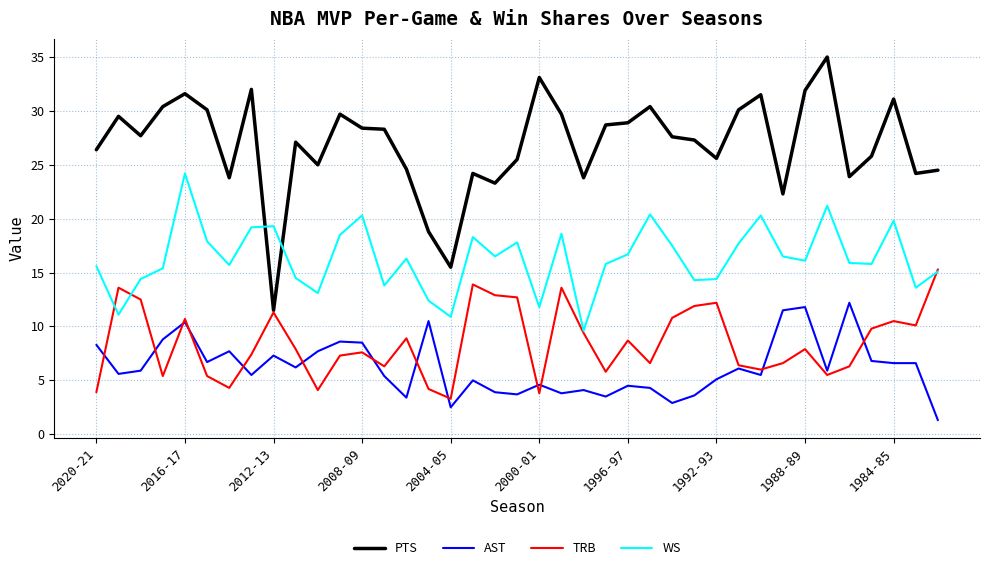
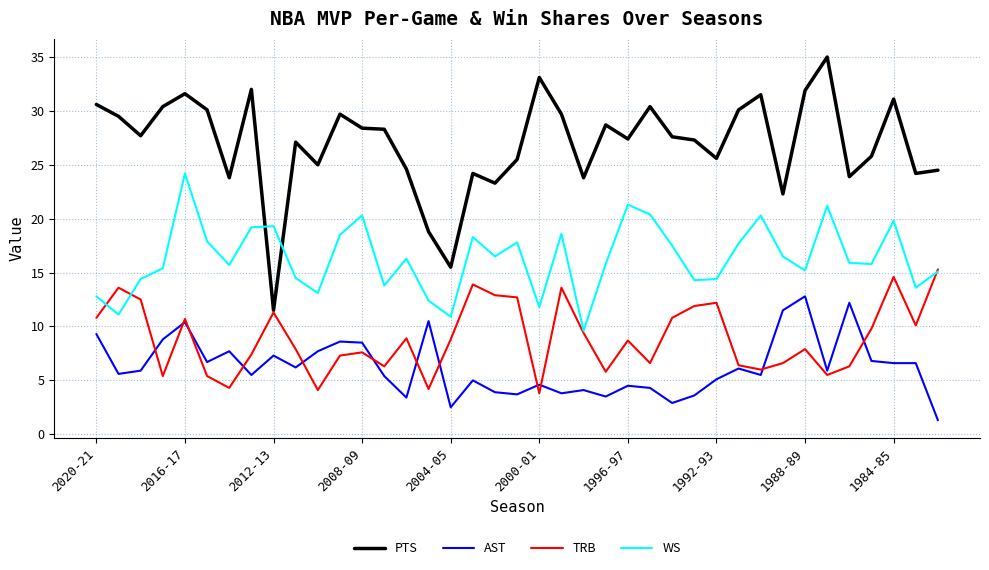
PTS, 2020-21: 26.4 -> 30.6
AST, 2020-21: 8.3 -> 9.3
TRB, 2020-21: 3.9 -> 10.8
WS, 2020-21: 15.6 -> 12.8
TRB, 2004-05: 3.3 -> 8.8
PTS, 1996-97: 28.9 -> 27.4
WS, 1996-97: 16.7 -> 21.3
AST, 1988-89: 11.8 -> 12.8
WS, 1988-89: 16.1 -> 15.2
TRB, 1984-85: 10.5 -> 14.6
